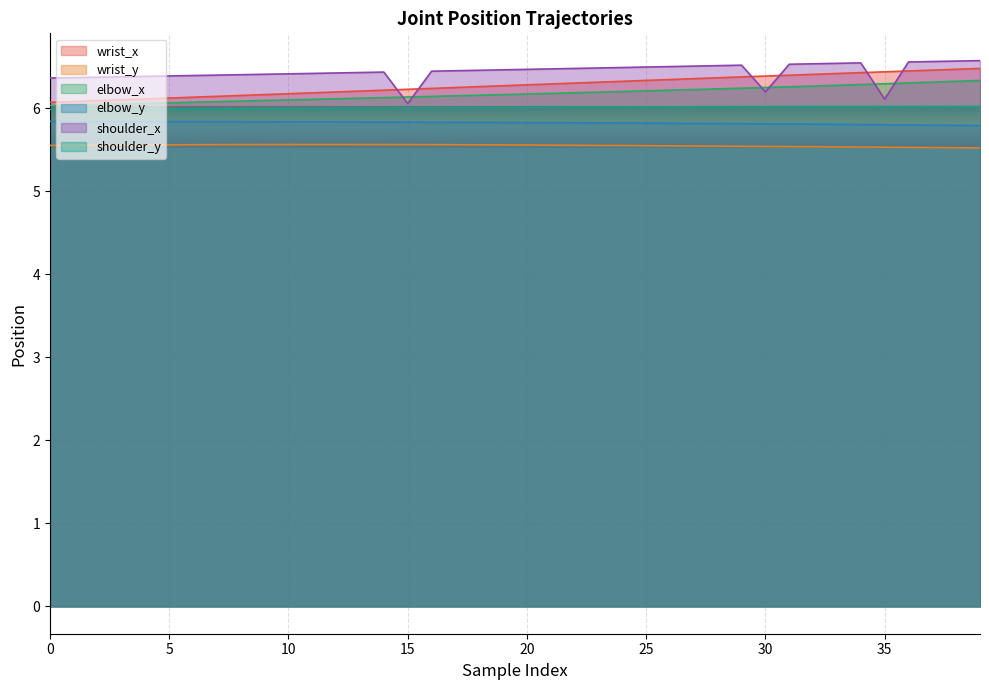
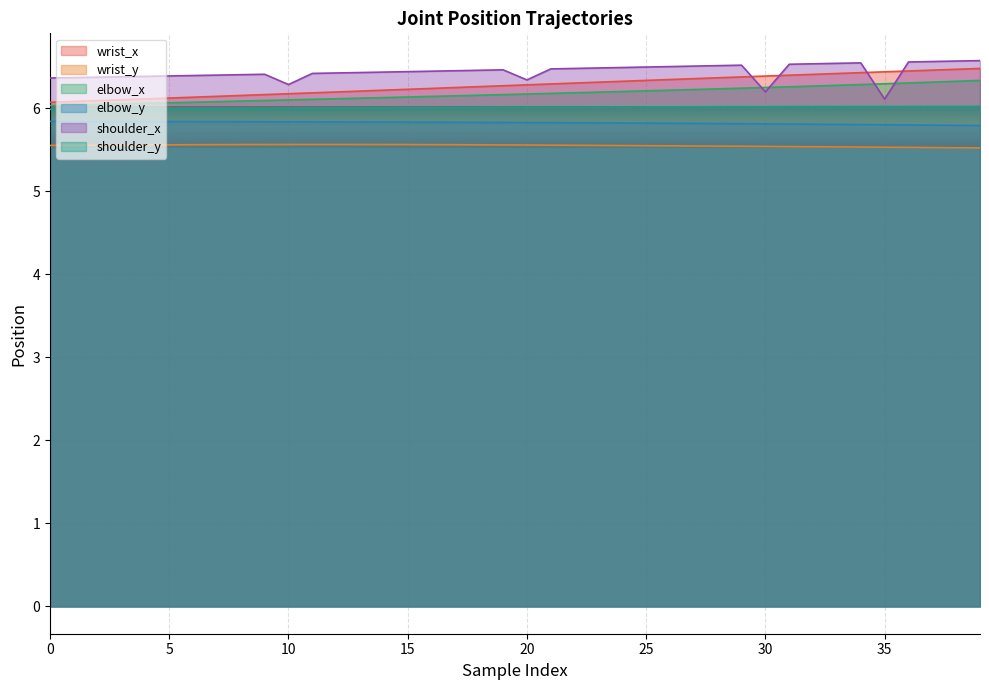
shoulder_x, 10: 6.4 -> 6.3
shoulder_x, 15: 6.1 -> 6.4
shoulder_x, 20: 6.5 -> 6.3
